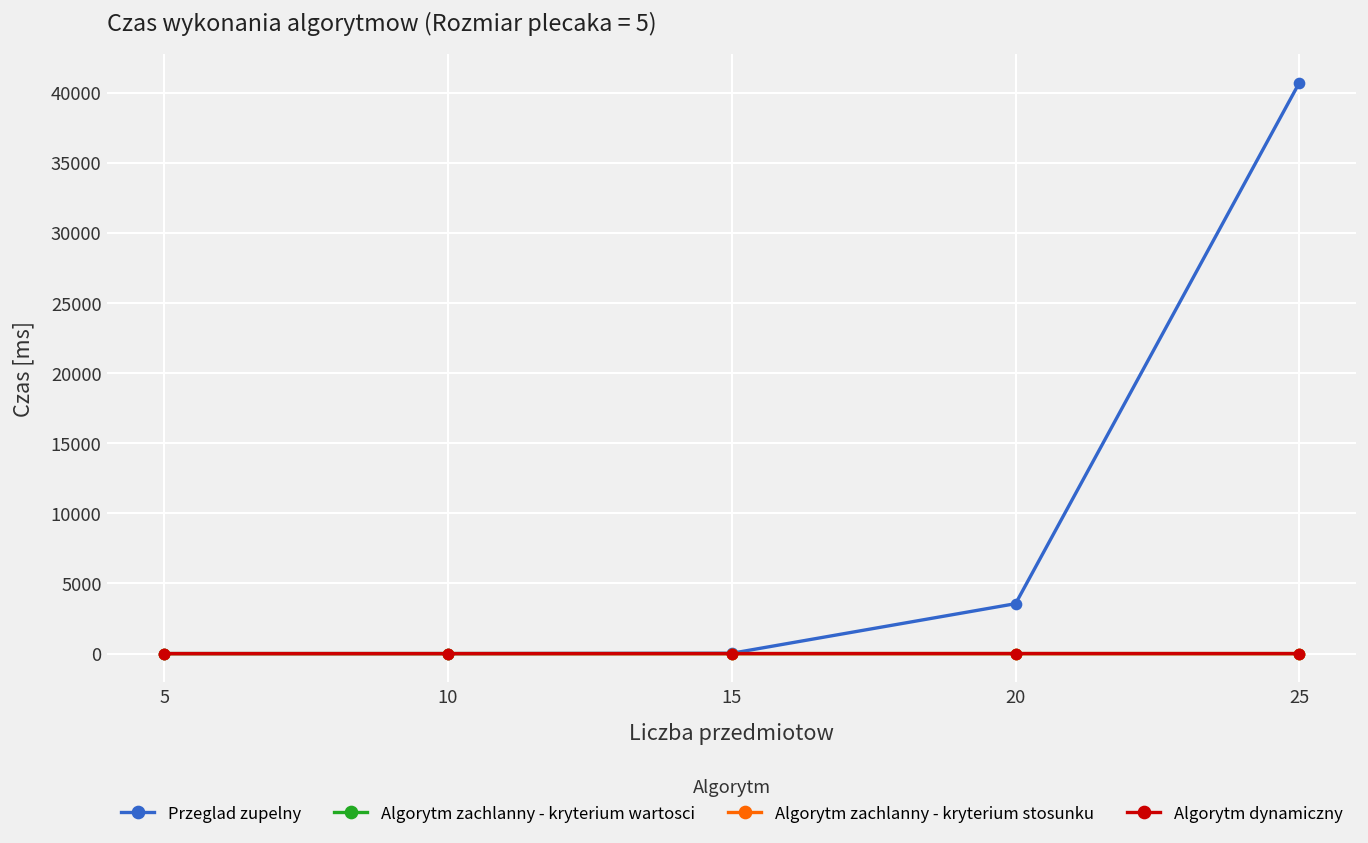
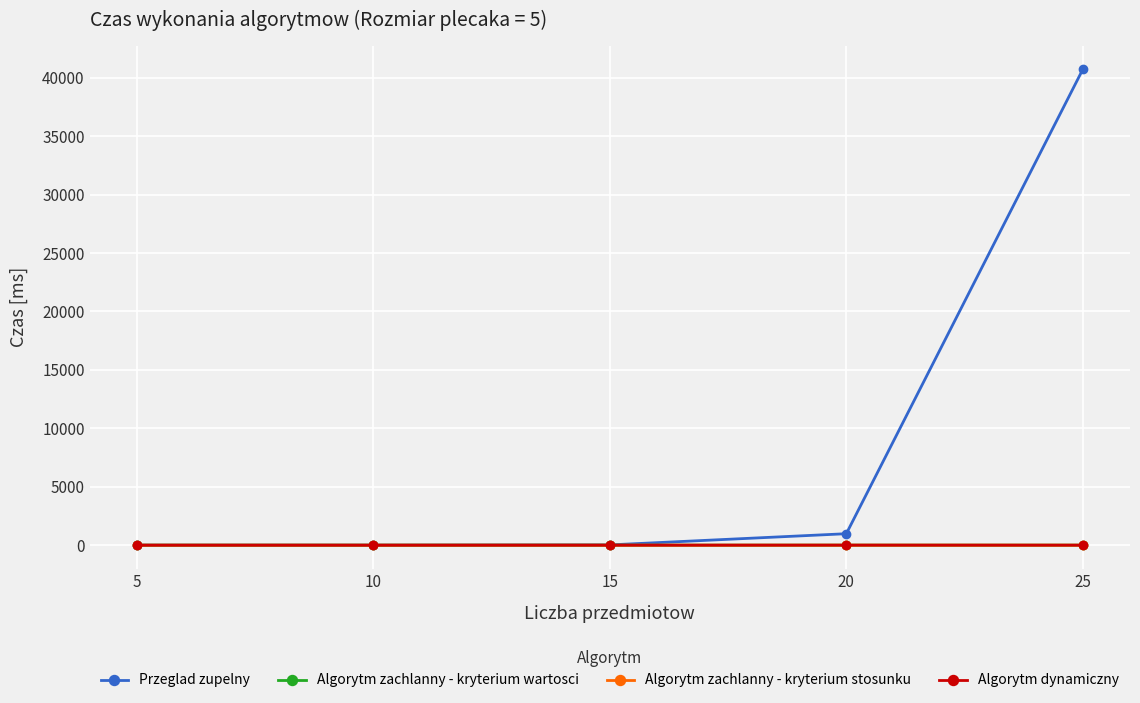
Przeglad zupelny, 20: 3600 -> 1000
